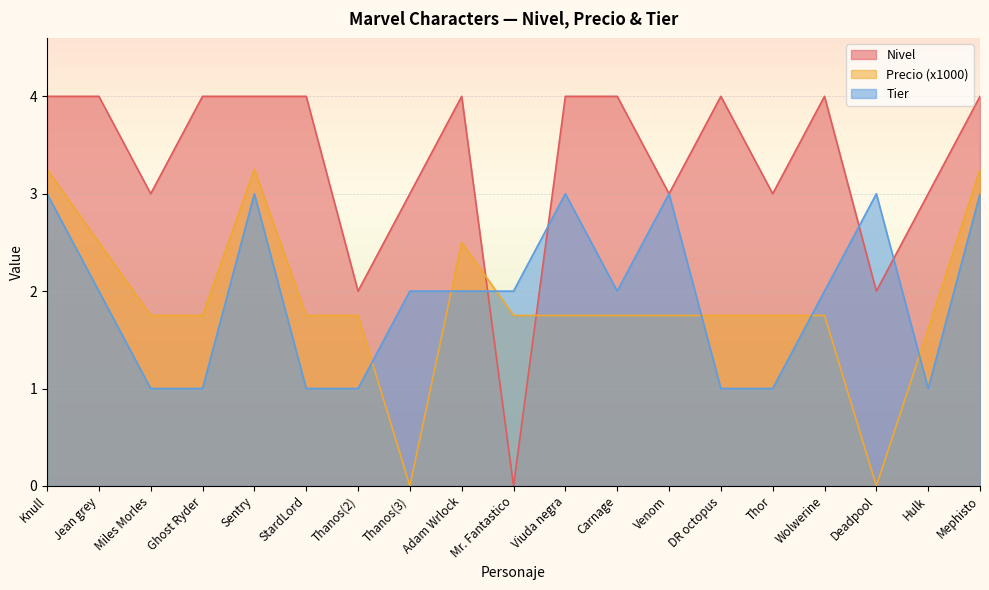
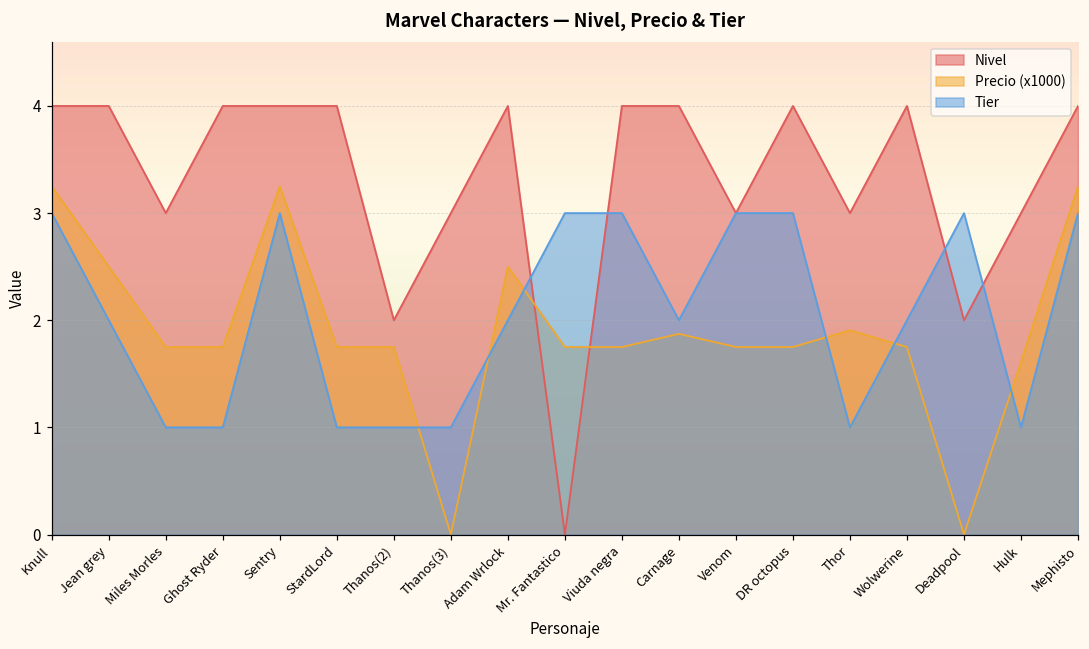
Tier, Thanos(3): 2 -> 1
Tier, Mr. Fantastico: 2 -> 3
Precio (x1000), Carnage: 1.8 -> 1.9
Tier, DR octopus: 1 -> 3
Precio (x1000), Thor: 1.8 -> 1.9
